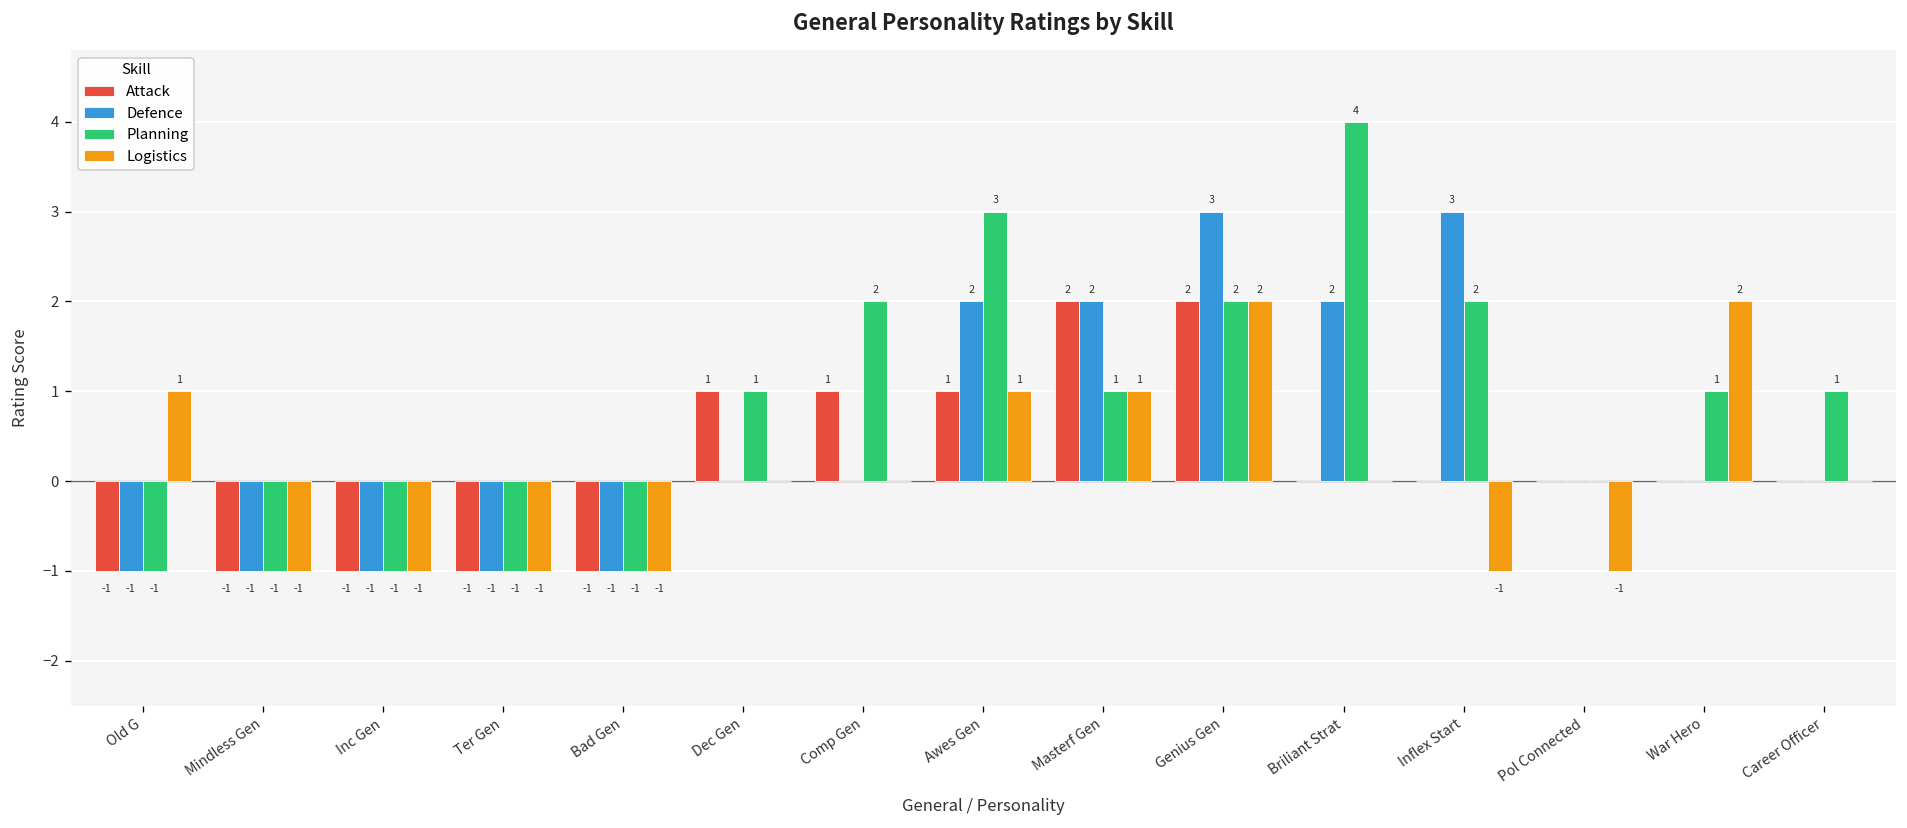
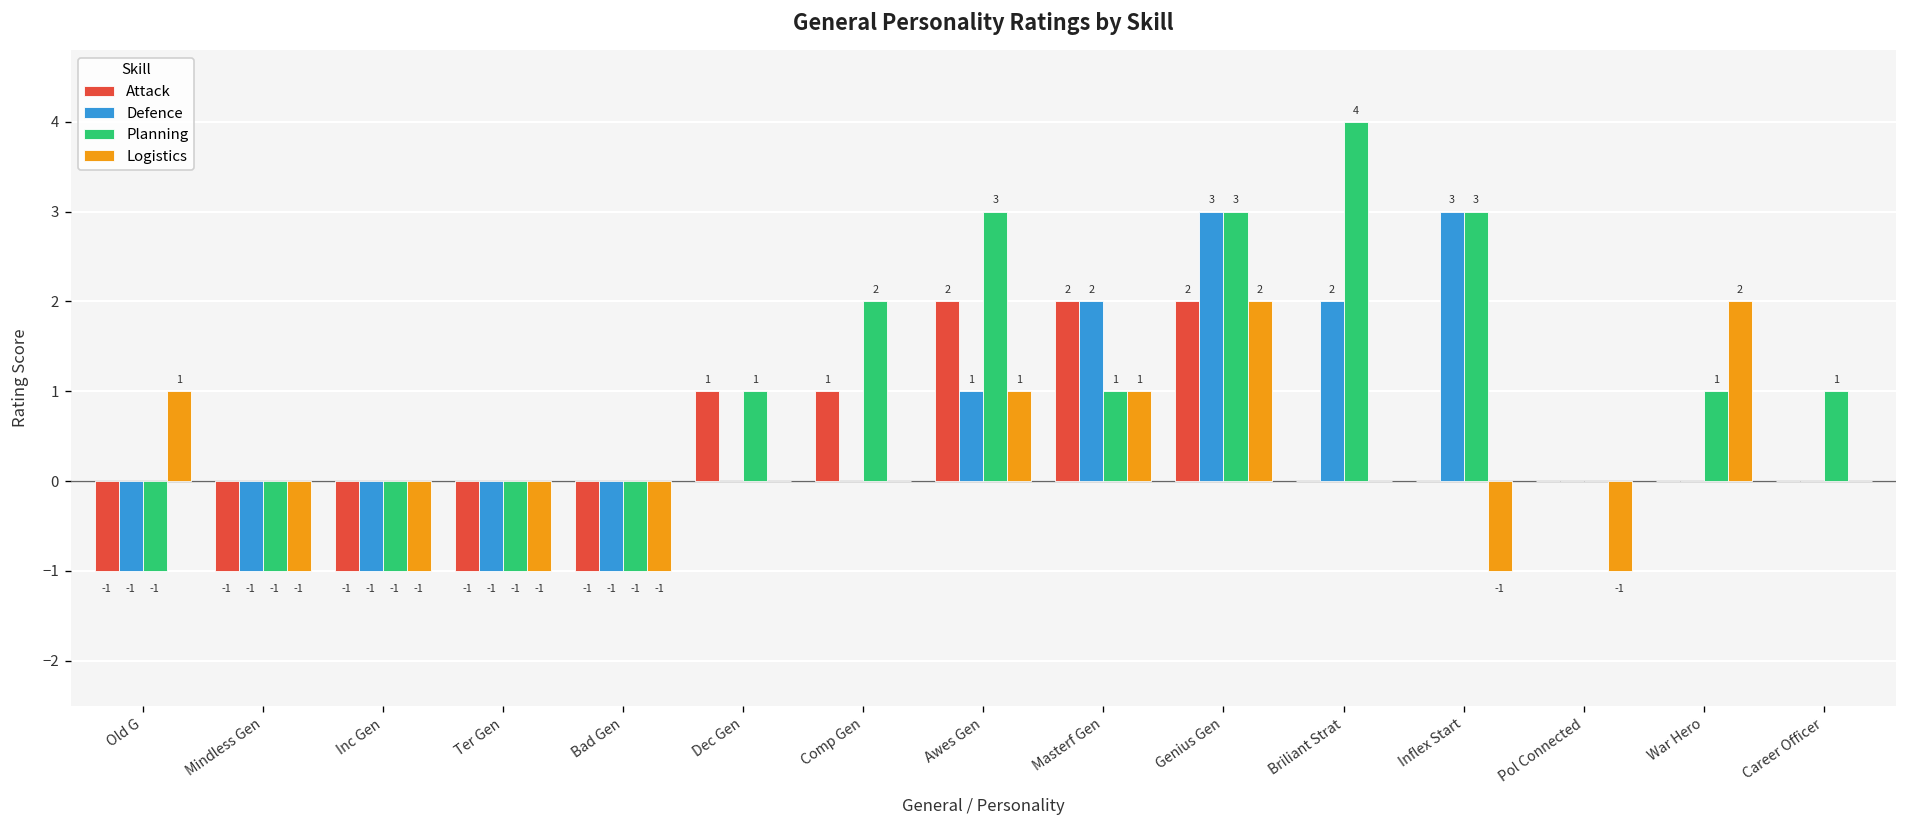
Attack, Awes Gen: 1 -> 2
Defence, Awes Gen: 2 -> 1
Planning, Genius Gen: 2 -> 3
Planning, Inflex Start: 2 -> 3
